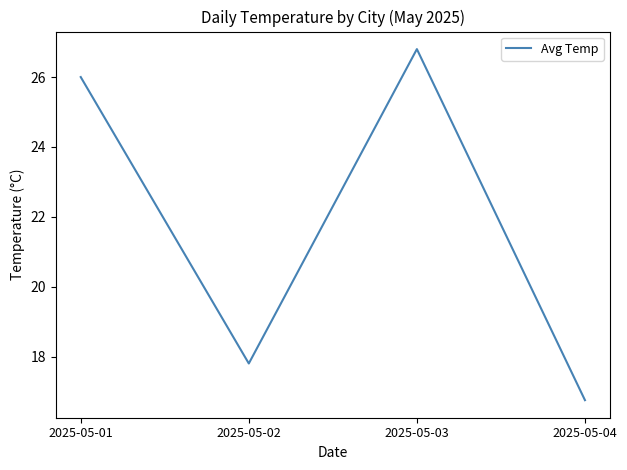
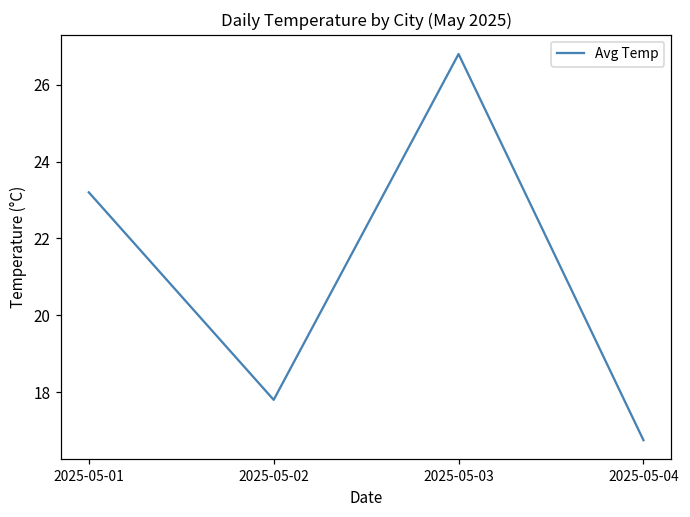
2025-05-01: 26.0 -> 23.2
